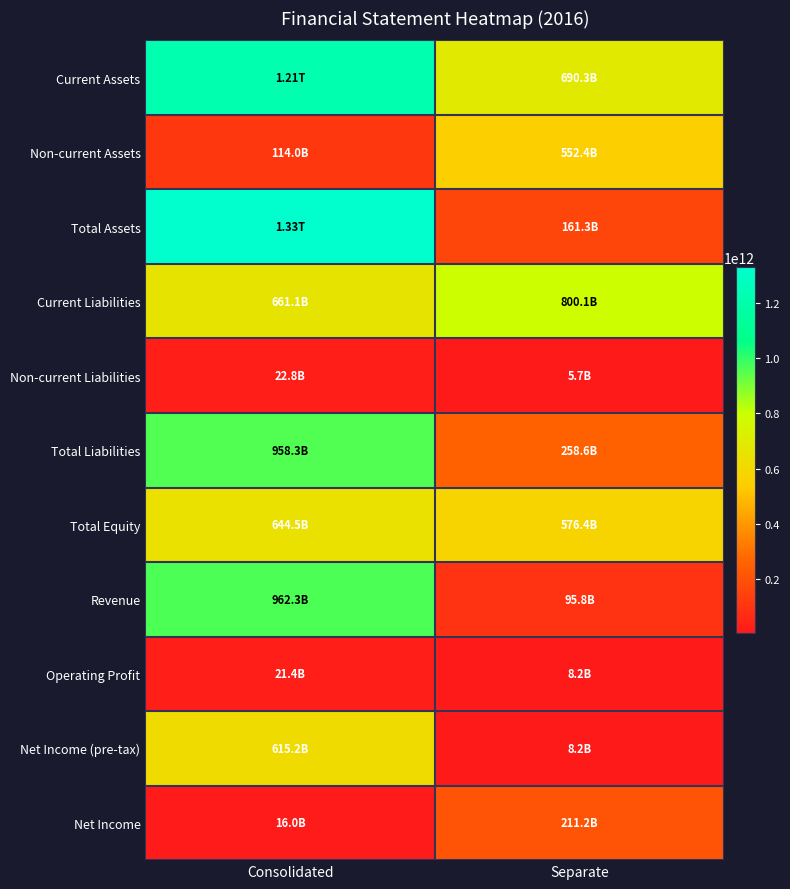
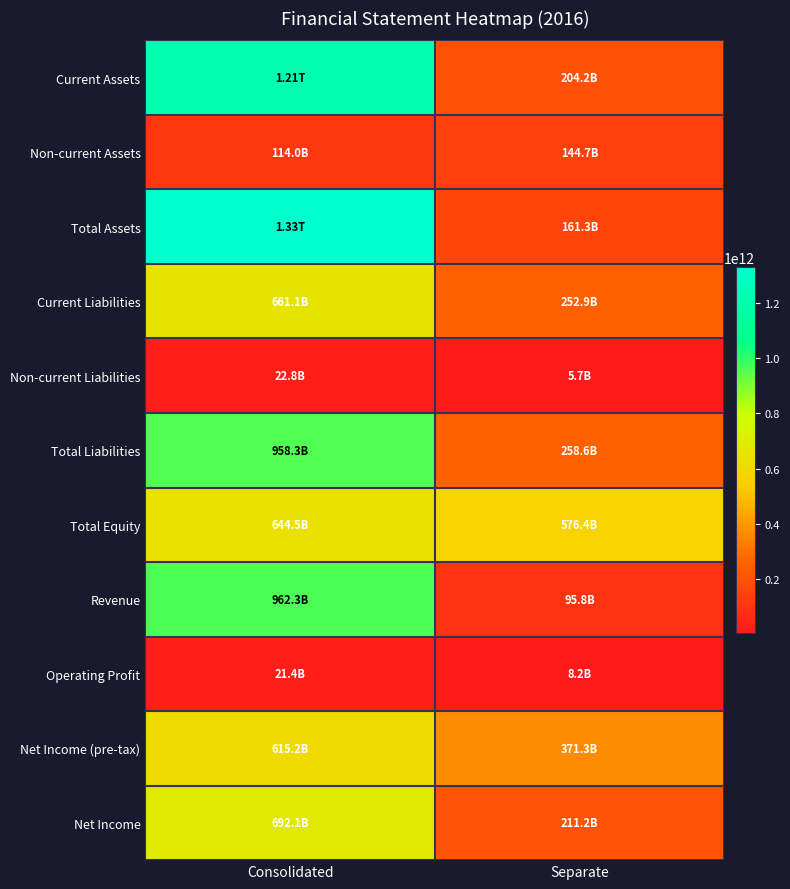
Current Assets, Separate: 690.3B -> 204.2B
Non-current Assets, Separate: 552.4B -> 144.7B
Current Liabilities, Separate: 800.1B -> 252.9B
Net Income (pre-tax), Separate: 8.2B -> 371.3B
Net Income, Consolidated: 16.0B -> 692.1B
